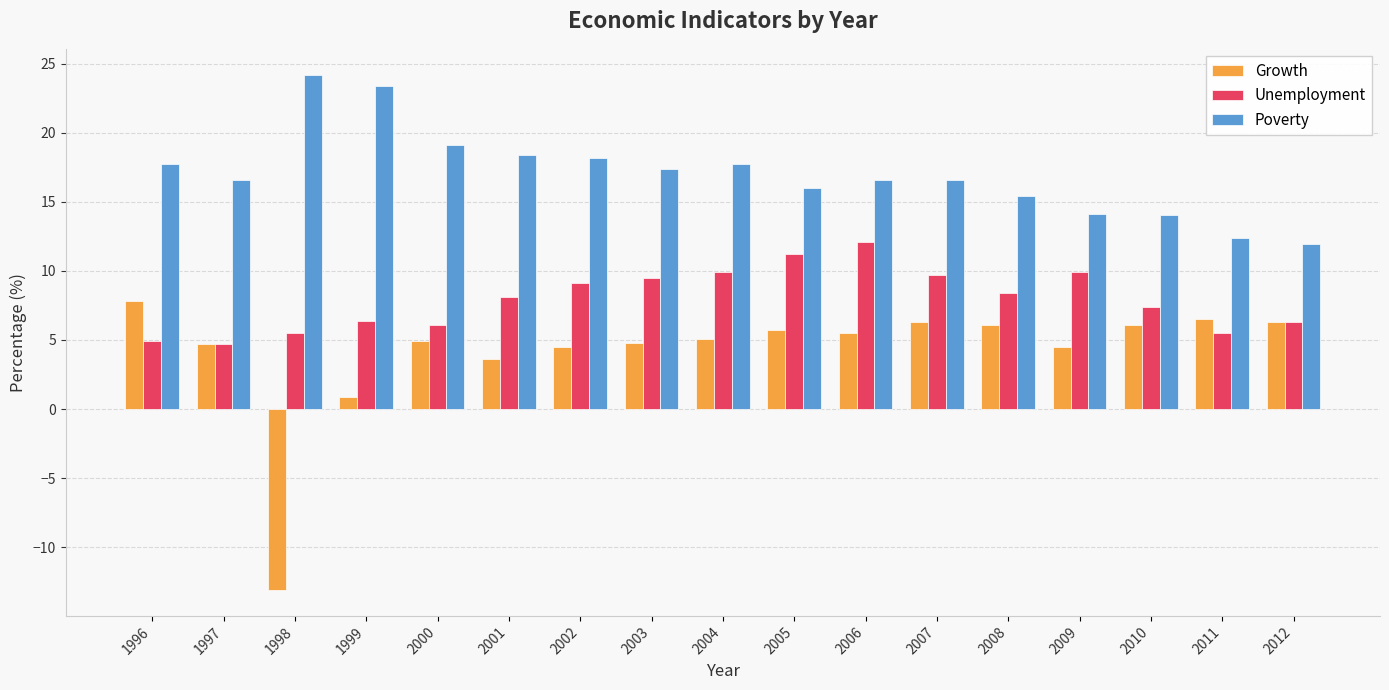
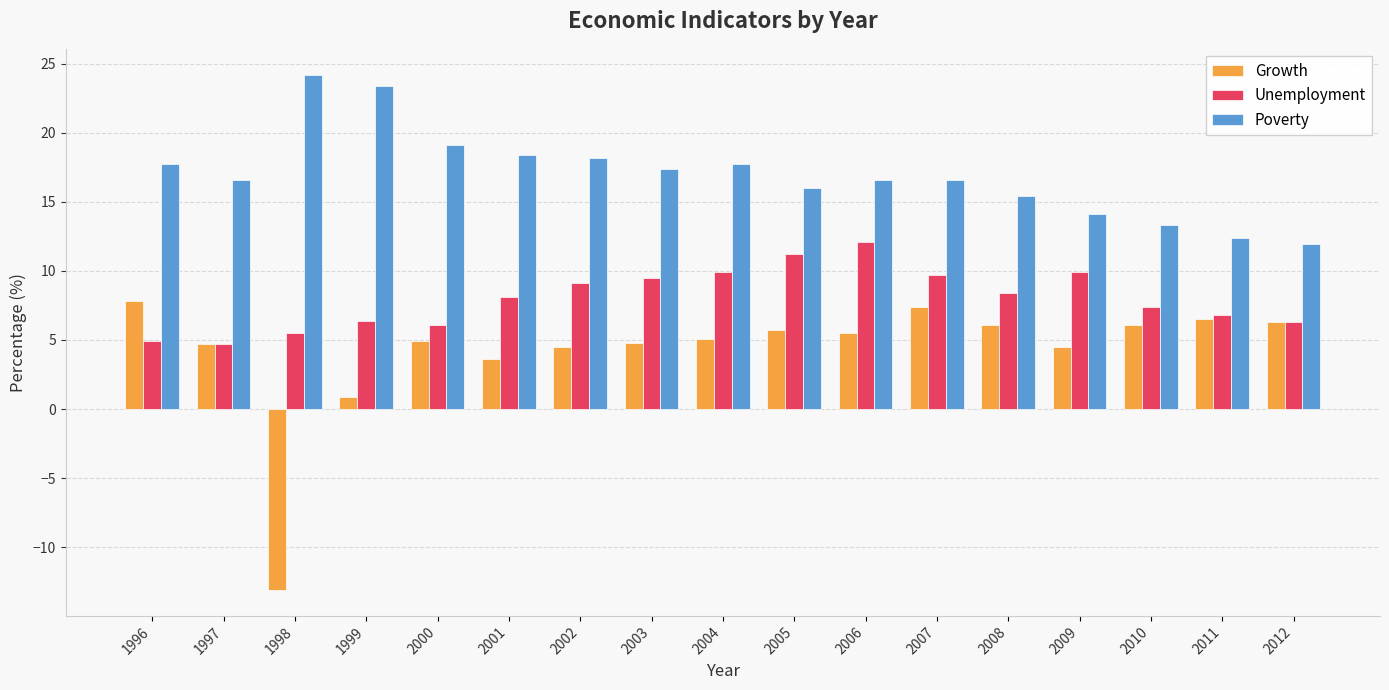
Growth, 2007: 6.3 -> 7.4
Poverty, 2010: 14.1 -> 13.3
Unemployment, 2011: 5.5 -> 6.8
